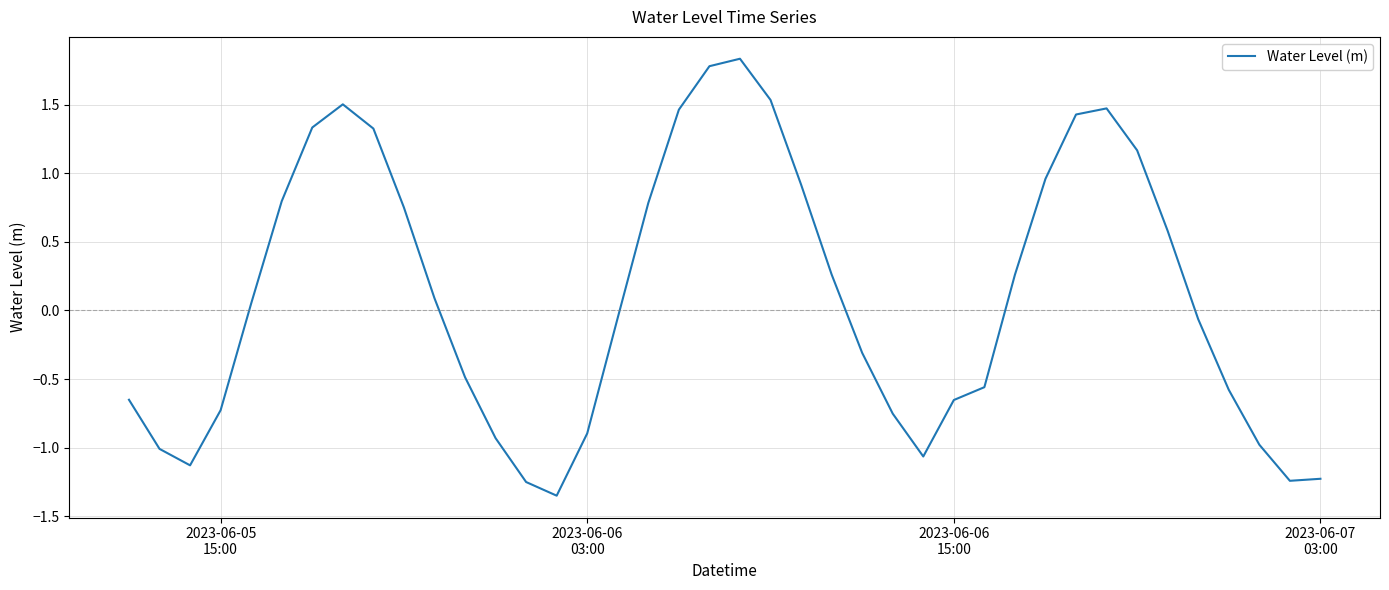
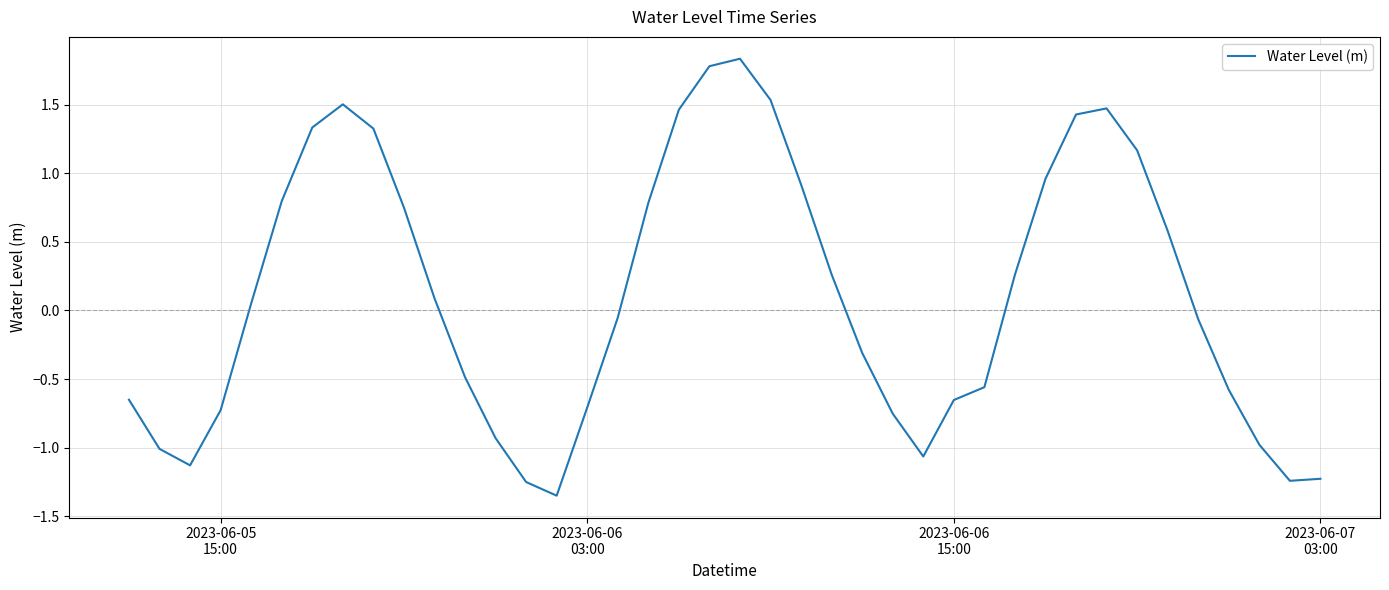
2023-06-06 03:00: -0.90 -> -0.71
